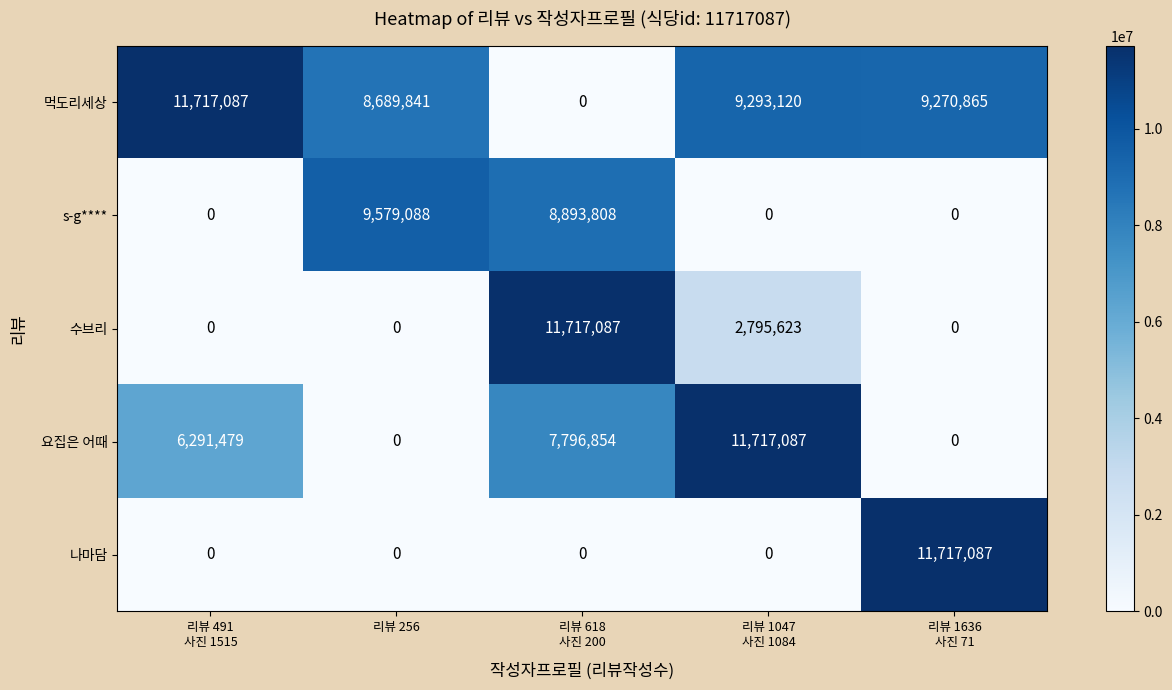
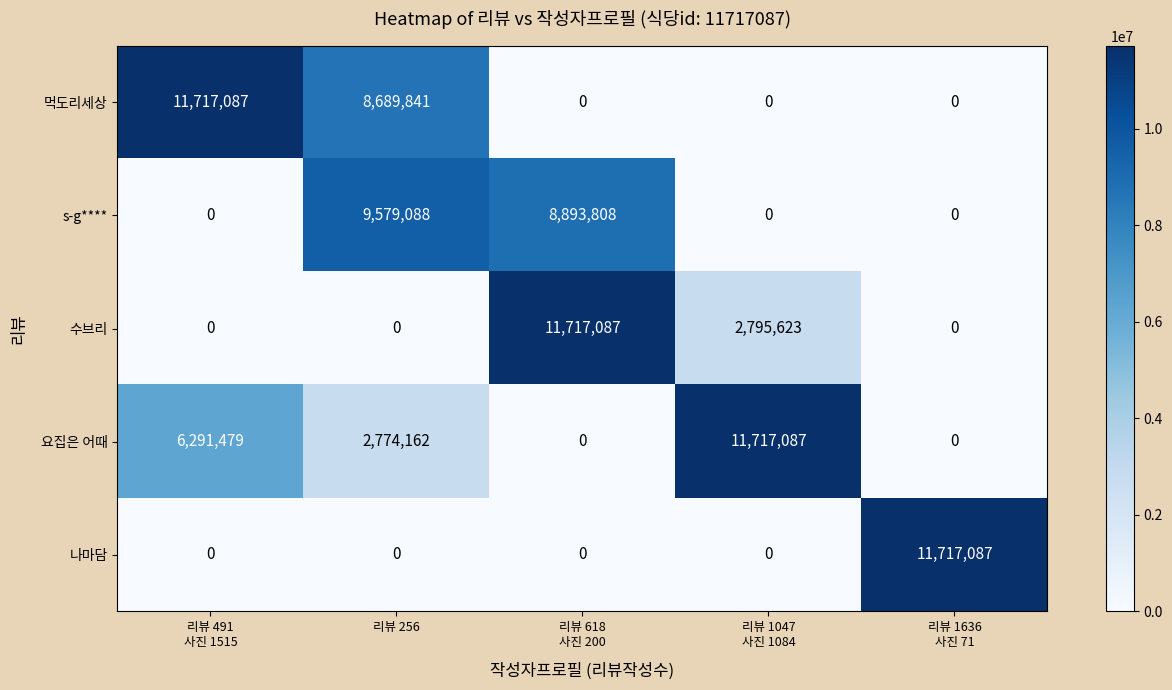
먹도리세상, 리뷰 1047 사진 1084: 9,293,120 -> 0
먹도리세상, 리뷰 1636 사진 71: 9,270,865 -> 0
요집은 어때, 리뷰 256: 0 -> 2,774,162
요집은 어때, 리뷰 618 사진 200: 7,796,854 -> 0
